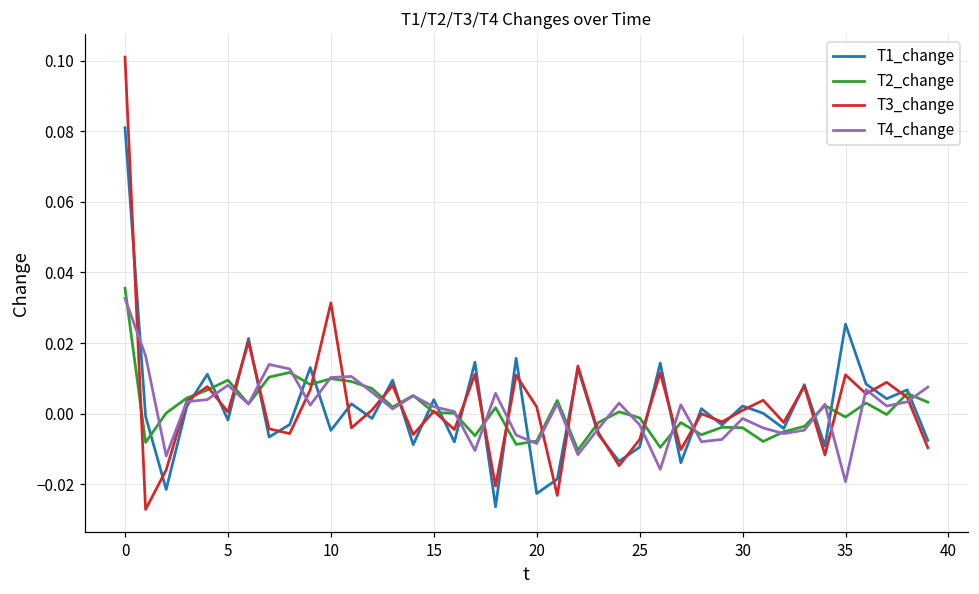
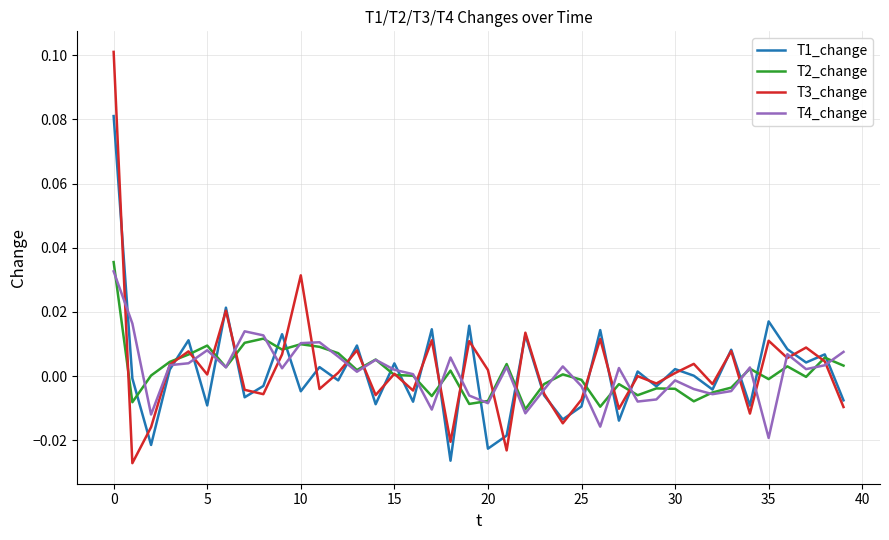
T1_change, 5: -0.002 -> -0.009
T1_change, 35: 0.025 -> 0.017
